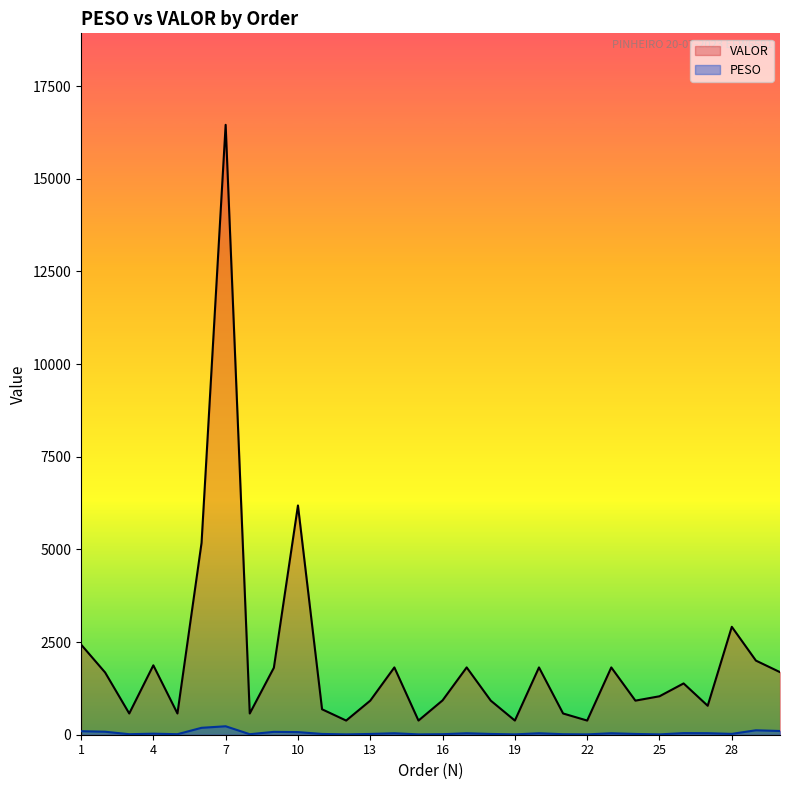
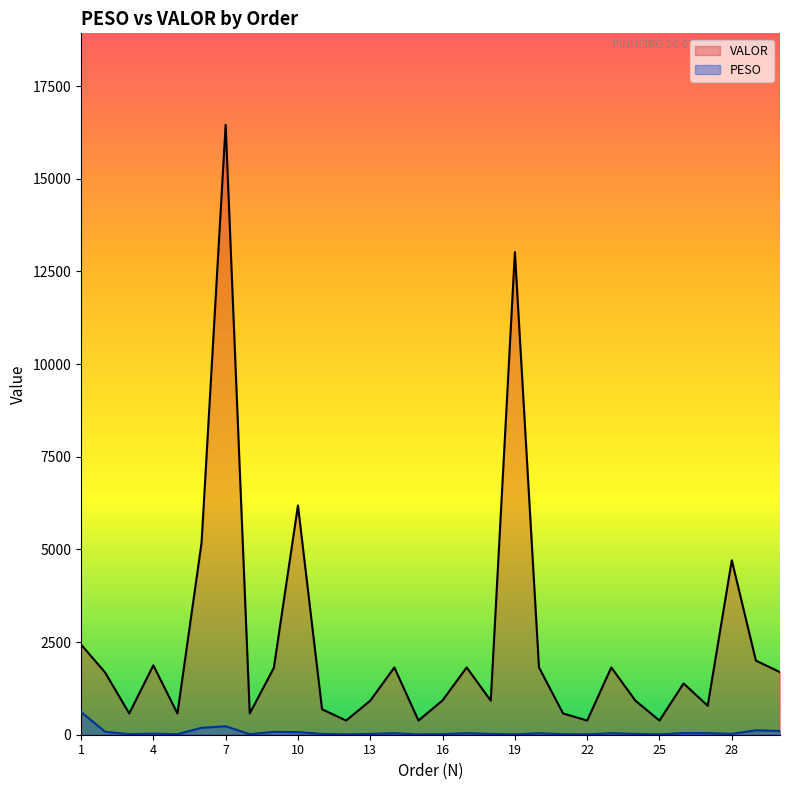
PESO, 1: 100 -> 600
VALOR, 19: 400 -> 13000
VALOR, 25: 1000 -> 400
VALOR, 28: 2900 -> 4700
